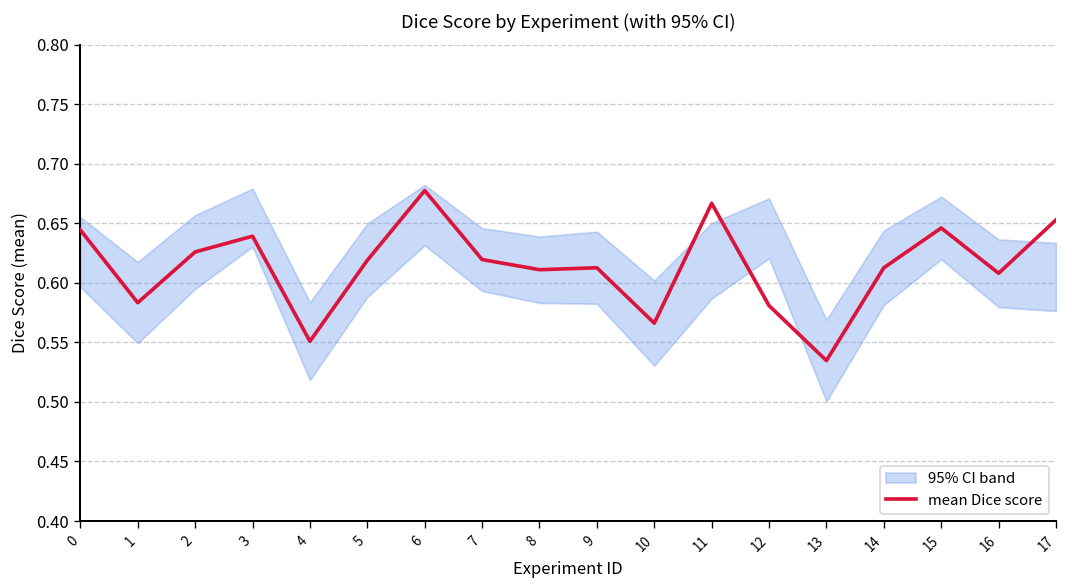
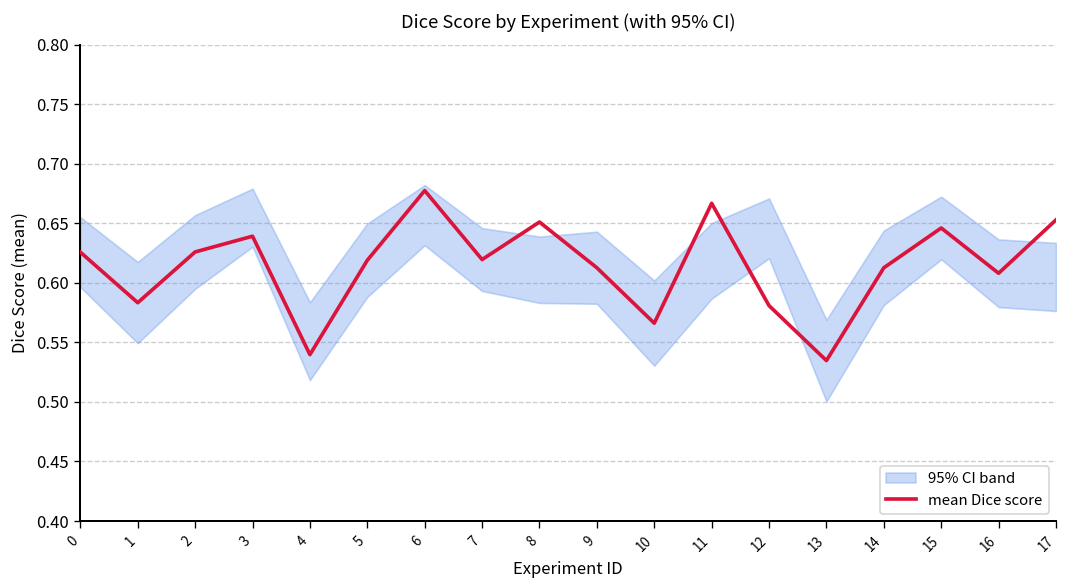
mean Dice score, 0: 0.64 -> 0.63
mean Dice score, 4: 0.55 -> 0.54
mean Dice score, 8: 0.61 -> 0.65
